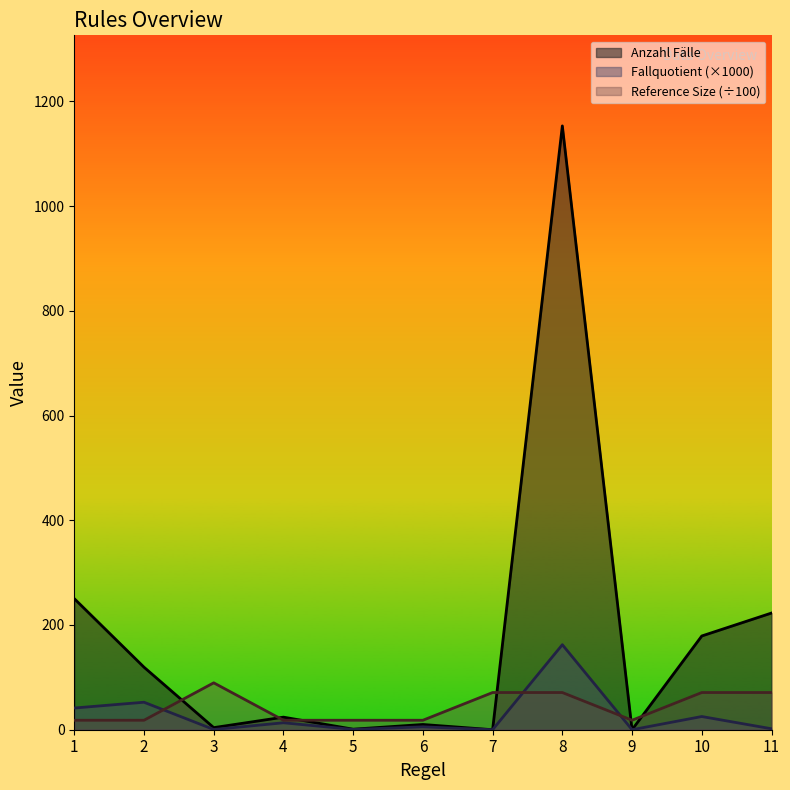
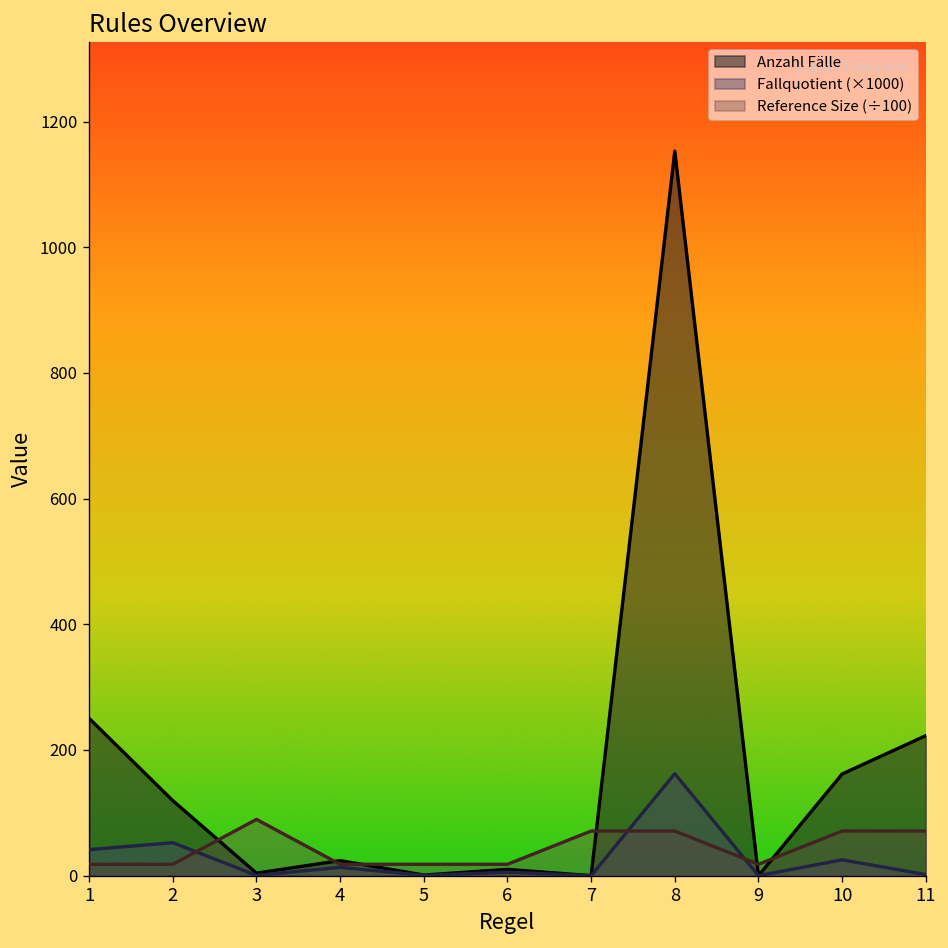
Anzahl Fälle, 10: 180 -> 160
